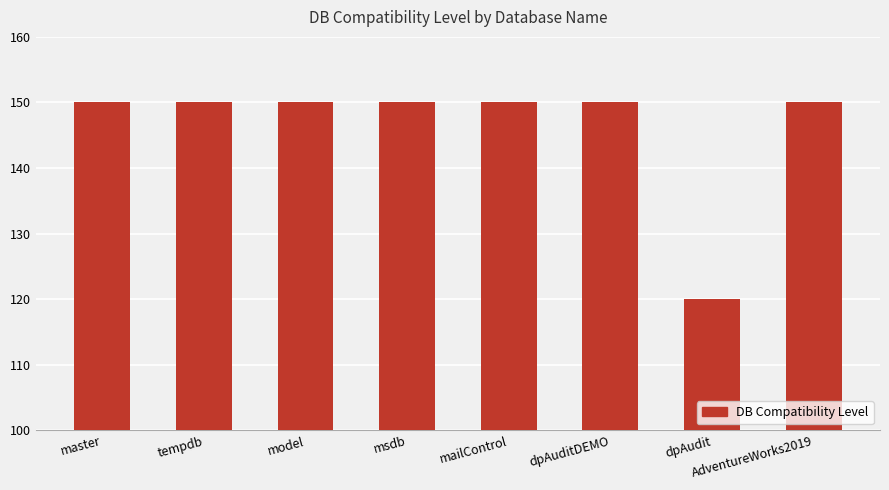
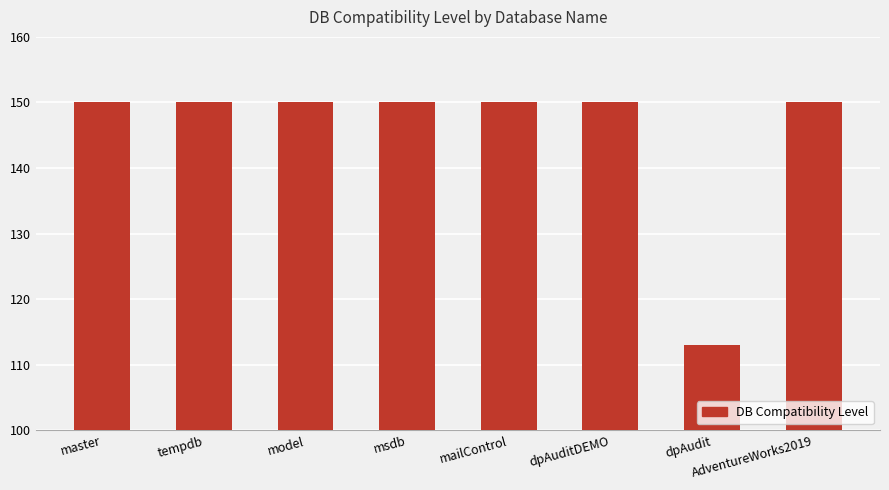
dpAudit: 120 -> 113
